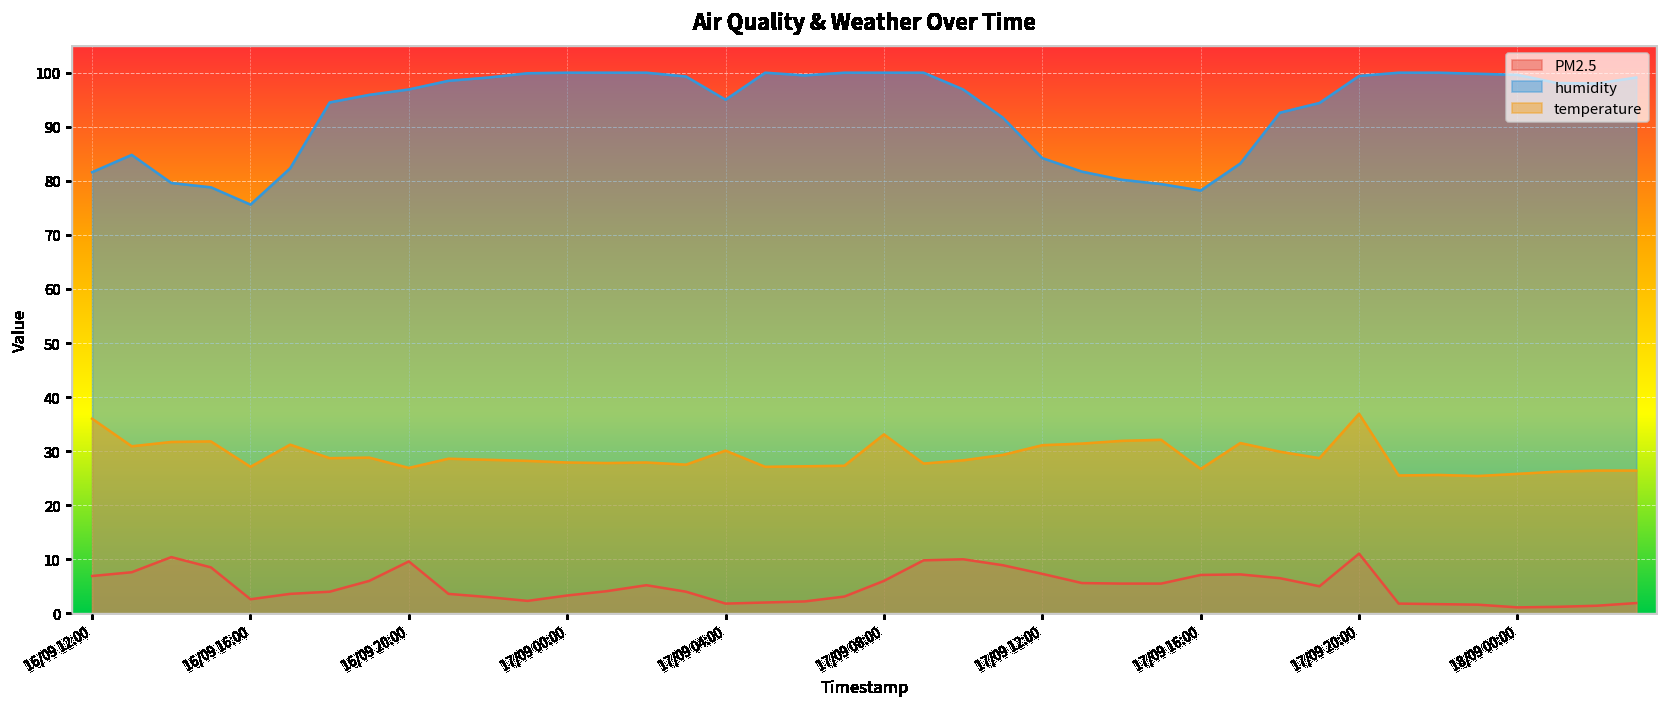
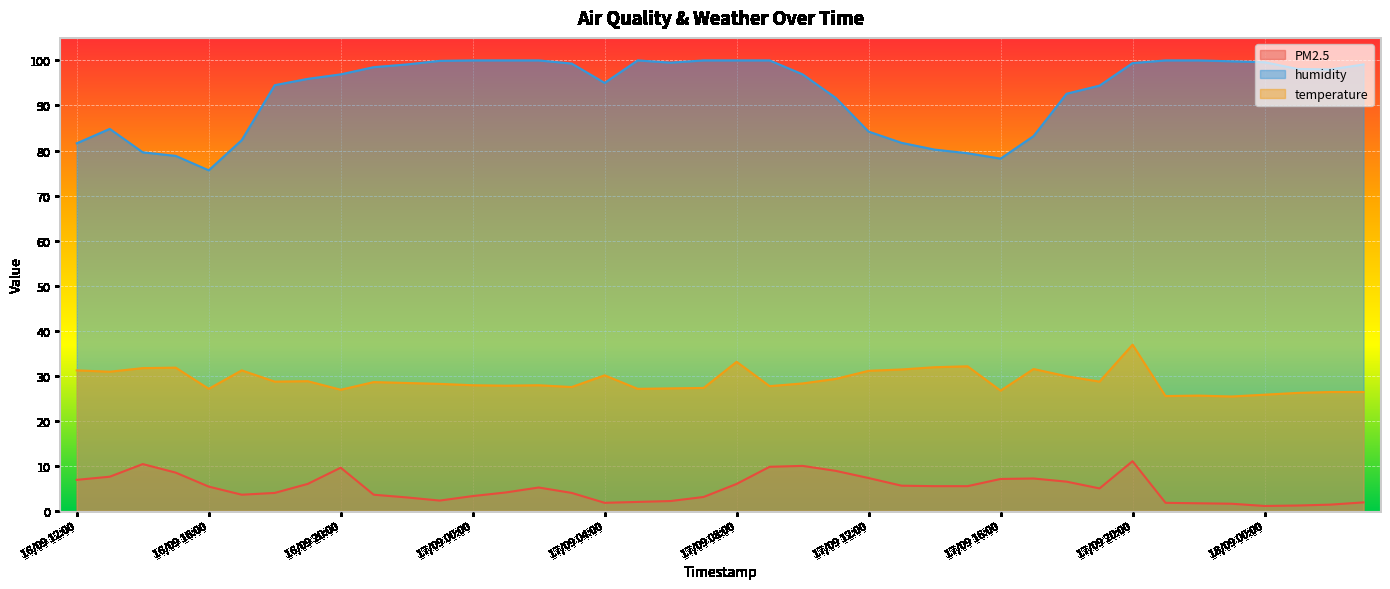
temperature, 16/09 12:00: 36 -> 31
PM2.5, 16/09 16:00: 3 -> 5
